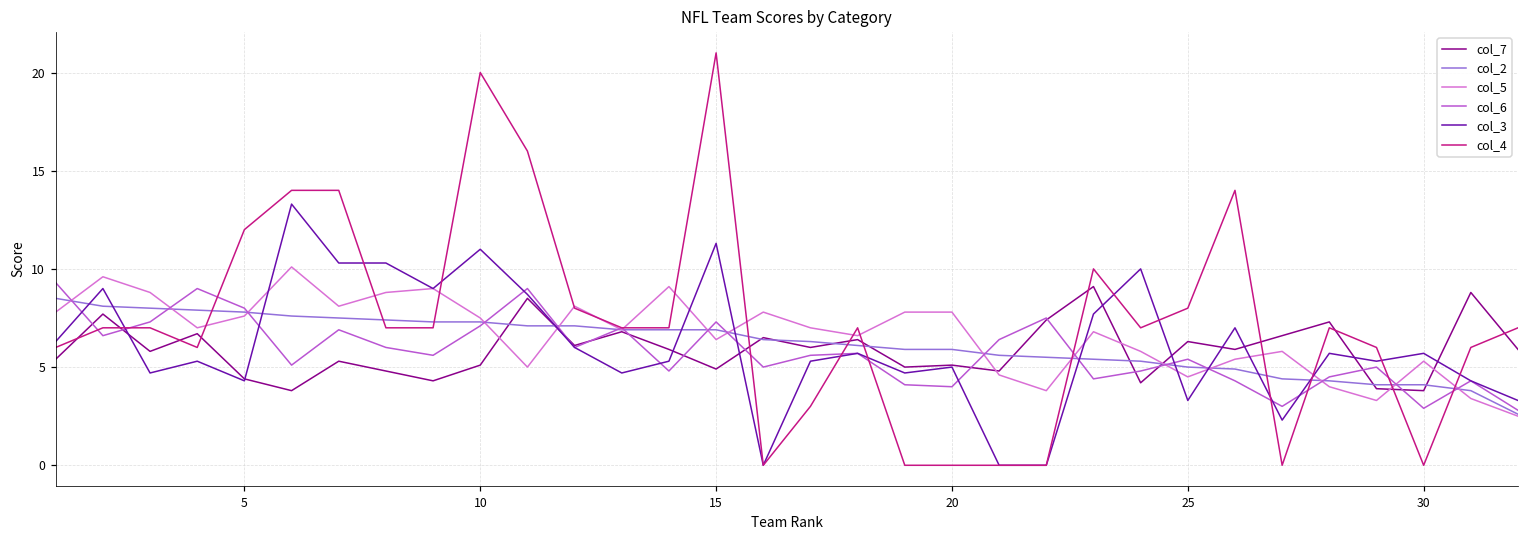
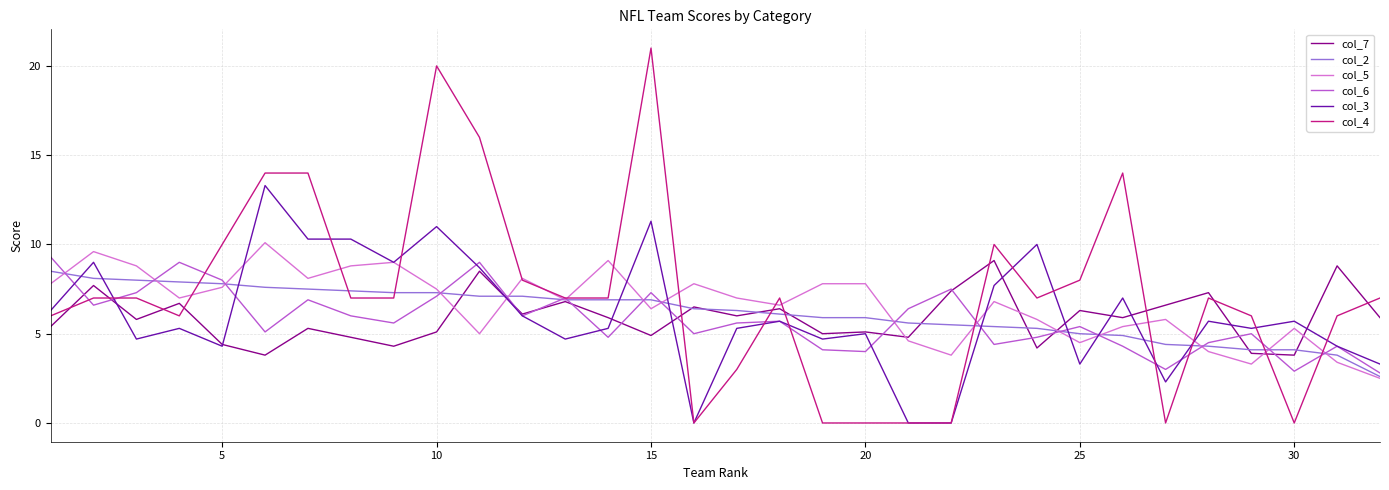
col_4, 5: 12 -> 10
